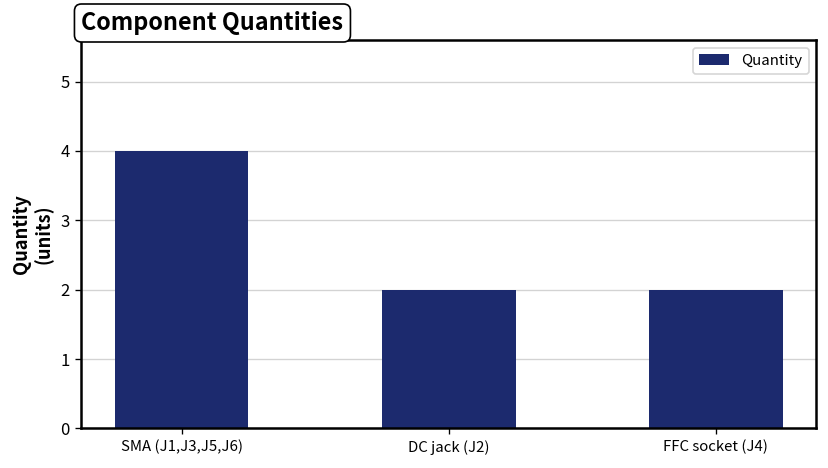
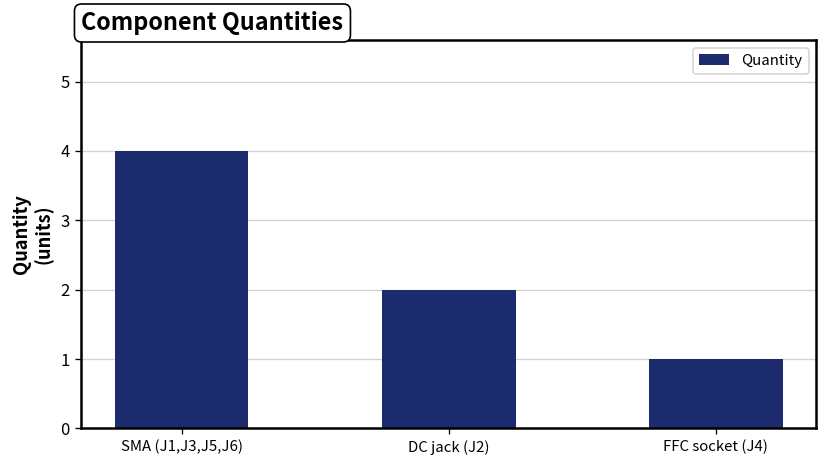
FFC socket (J4): 2 -> 1
